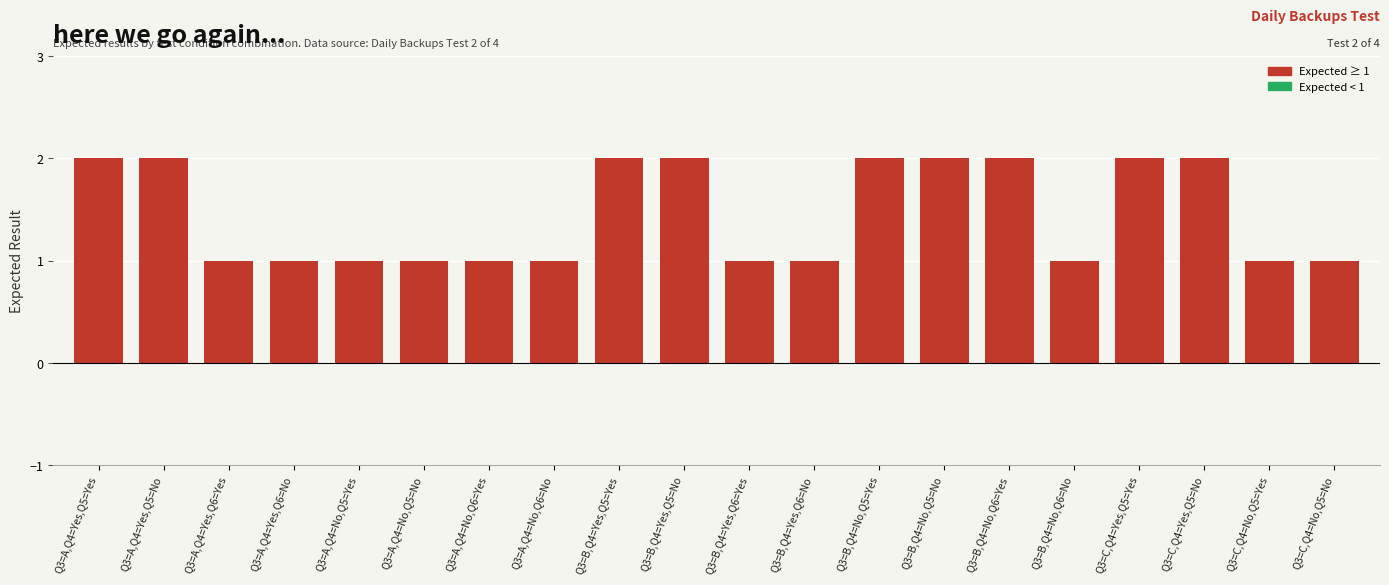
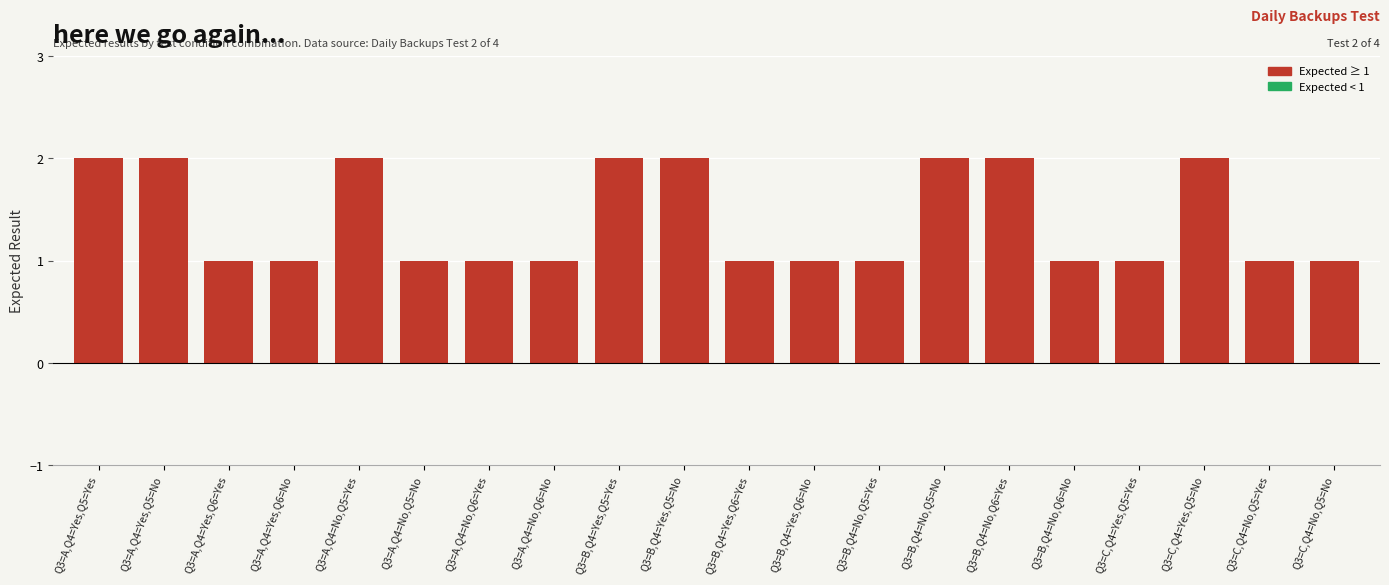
Q3=A,Q4=No,Q5=Yes: 1 -> 2
Q3=B,Q4=No,Q5=Yes: 2 -> 1
Q3=C,Q4=Yes,Q5=Yes: 2 -> 1
